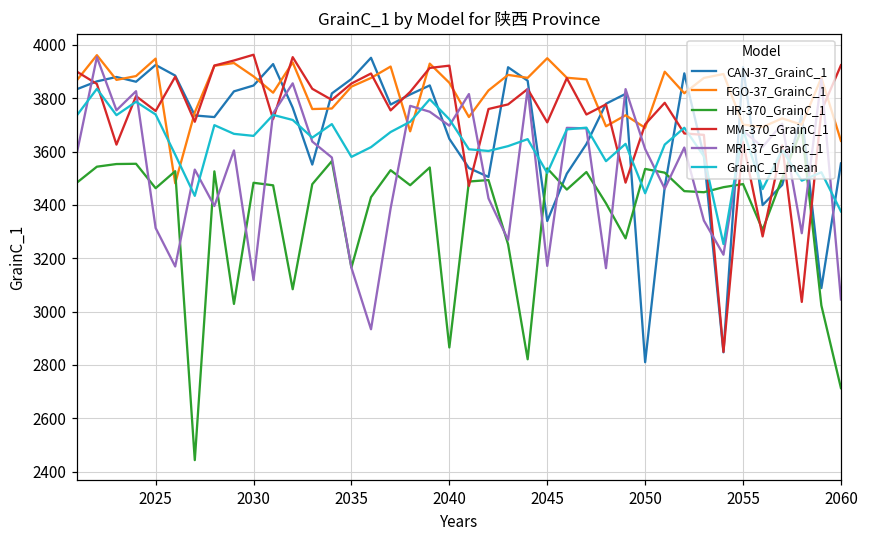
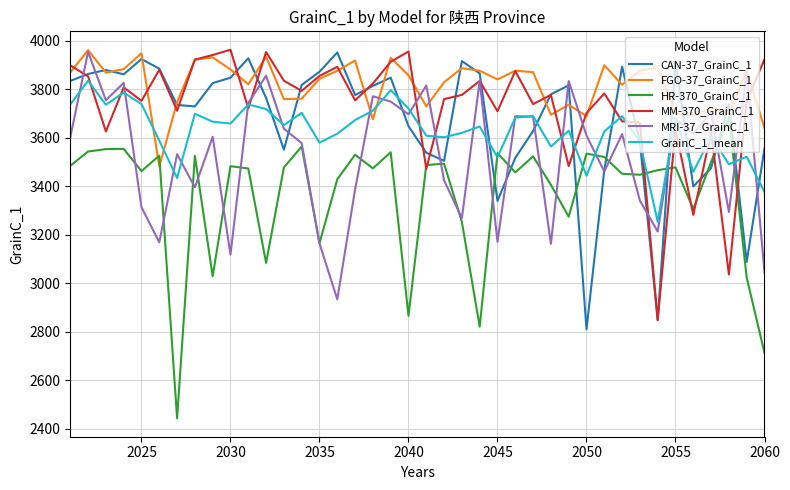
MM-370_GrainC_1, 2040: 3920 -> 3960
FGO-37_GrainC_1, 2045: 3950 -> 3840
